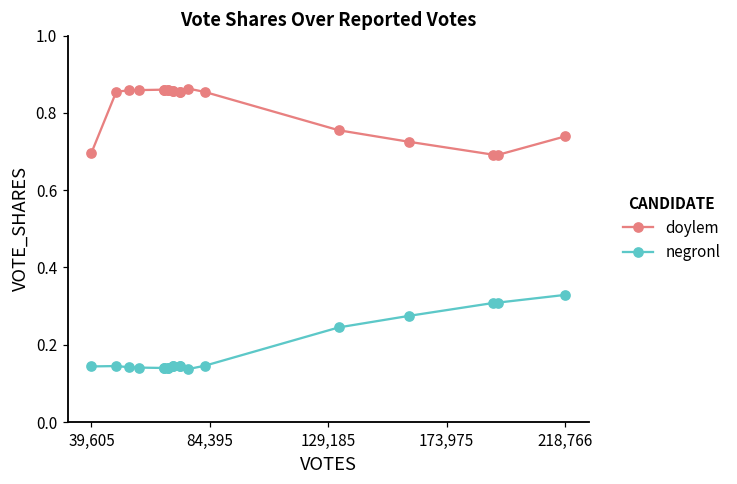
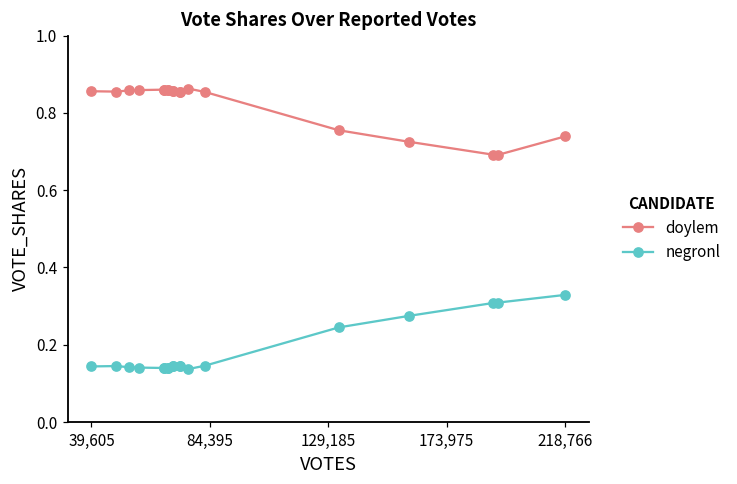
doylem, 39,605: 0.70 -> 0.86
